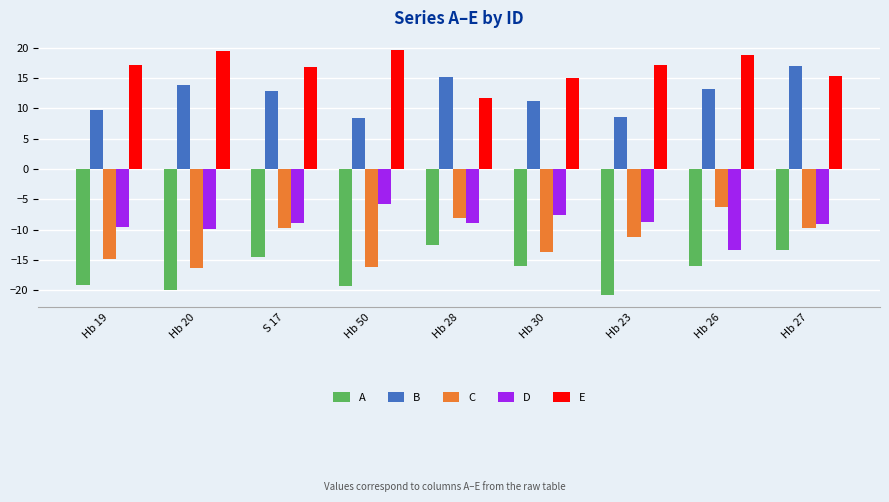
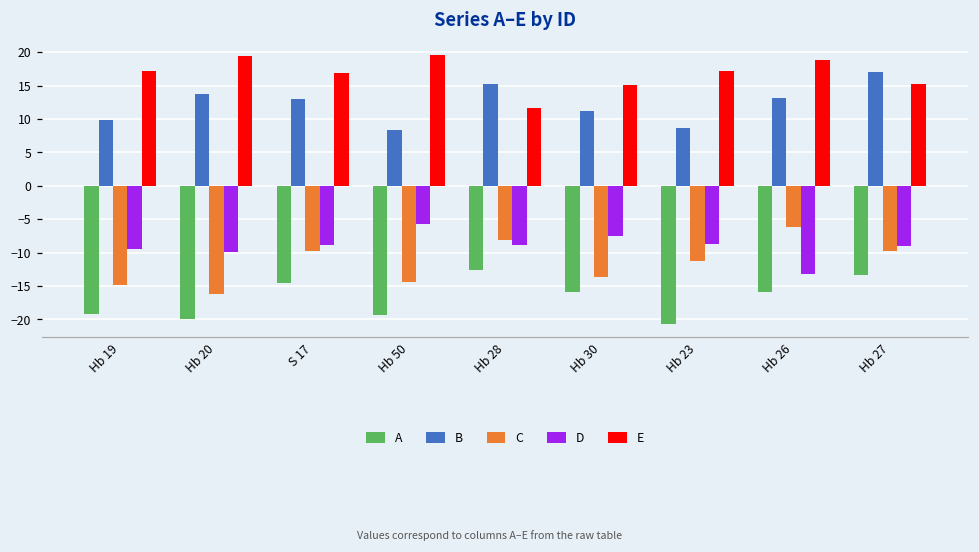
C, Hb 50: -16 -> -14
